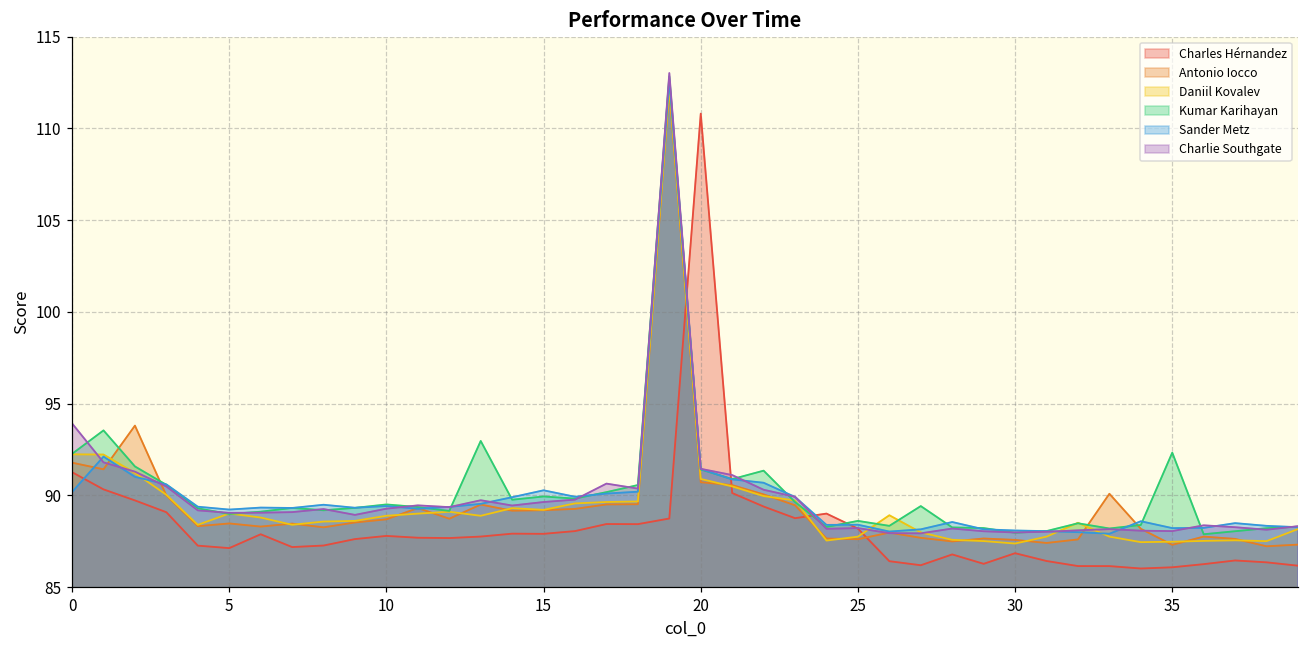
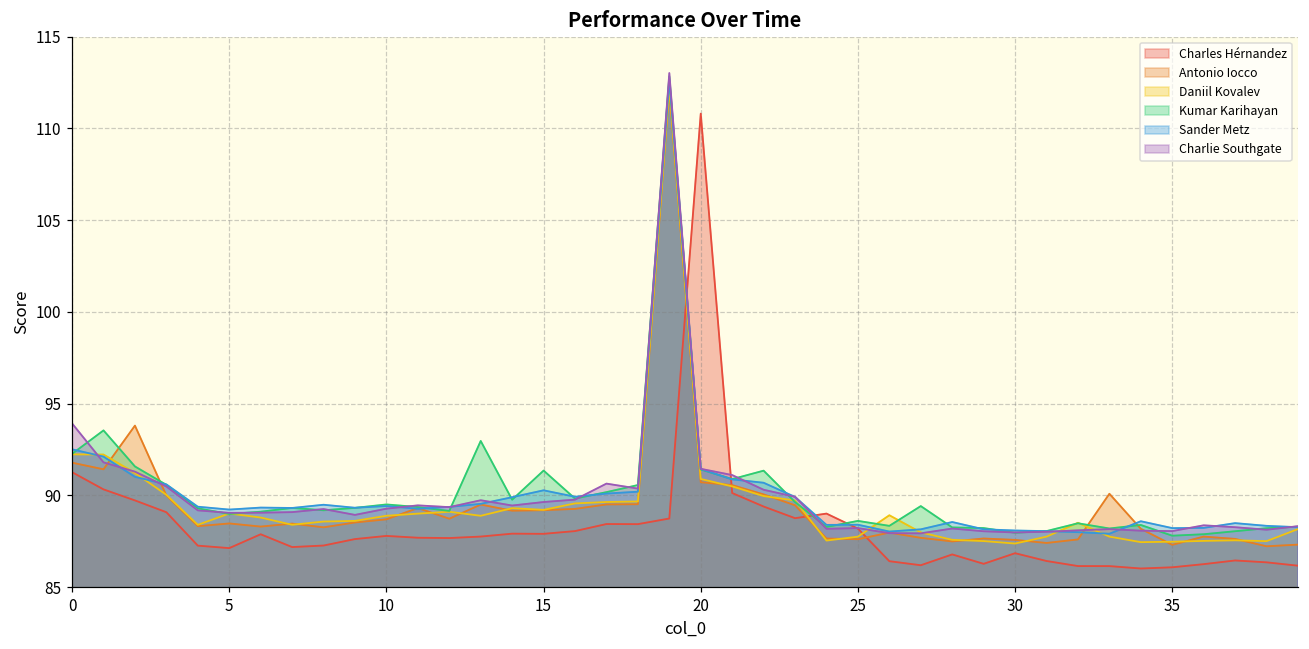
Sander Metz, 0: 90.2 -> 92.5
Kumar Karihayan, 15: 89.9 -> 91.4
Kumar Karihayan, 35: 92.3 -> 87.8
